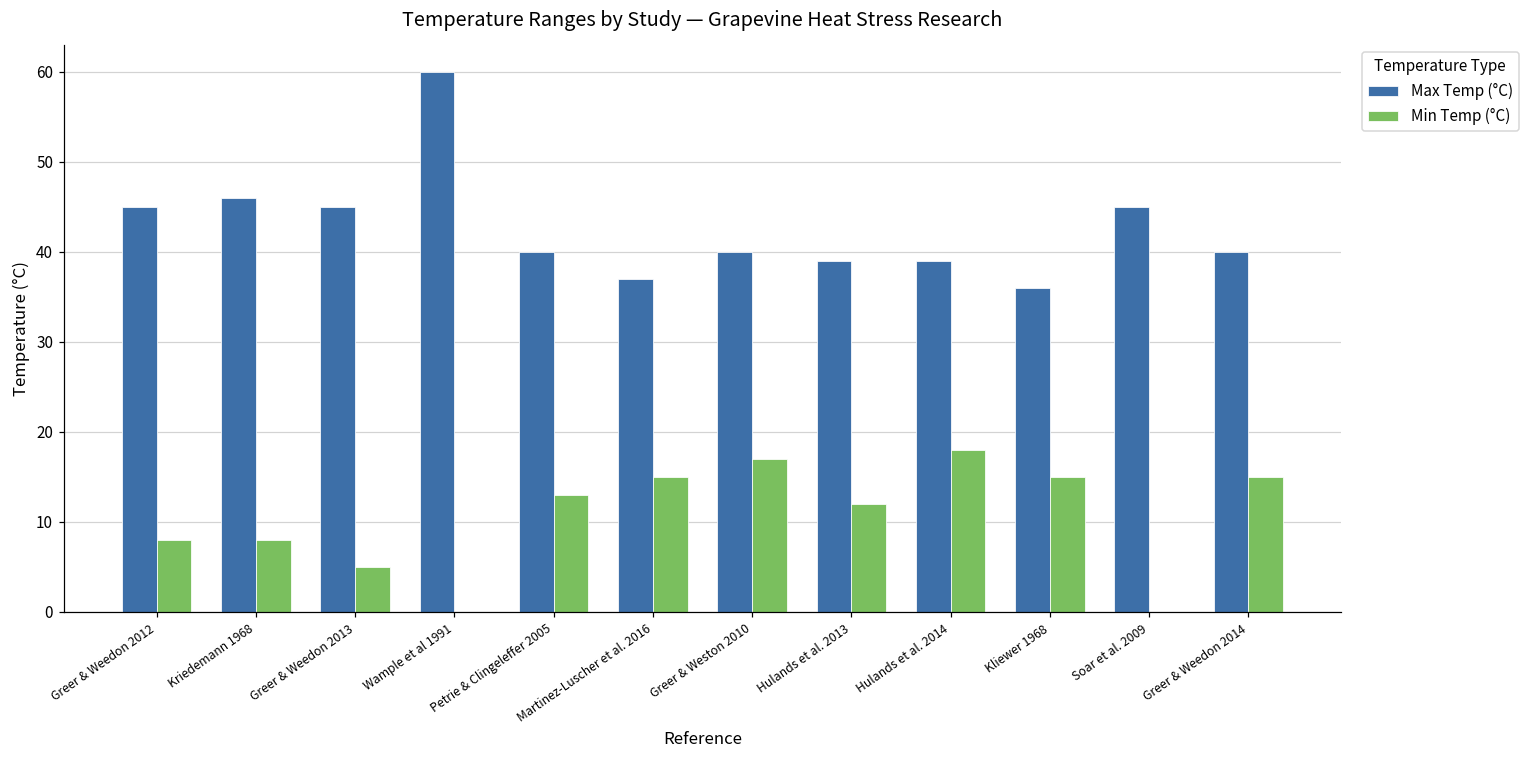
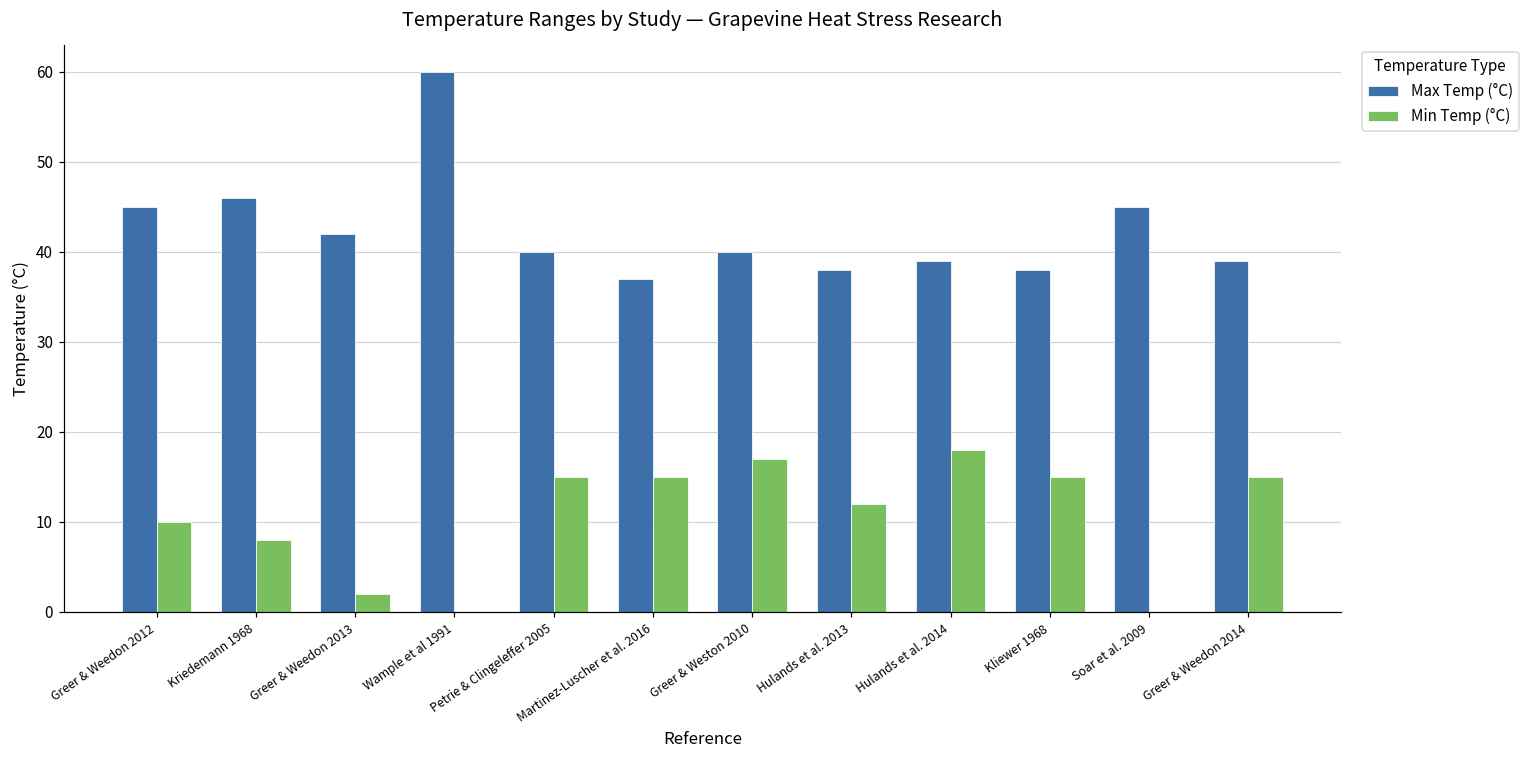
Min Temp (°C), Greer & Weedon 2012: 8 -> 10
Max Temp (°C), Greer & Weedon 2013: 45 -> 42
Min Temp (°C), Greer & Weedon 2013: 5 -> 2
Min Temp (°C), Petrie & Clingeleffer 2005: 13 -> 15
Max Temp (°C), Hulands et al. 2013: 39 -> 38
Max Temp (°C), Kliewer 1968: 36 -> 38
Max Temp (°C), Greer & Weedon 2014: 40 -> 39
